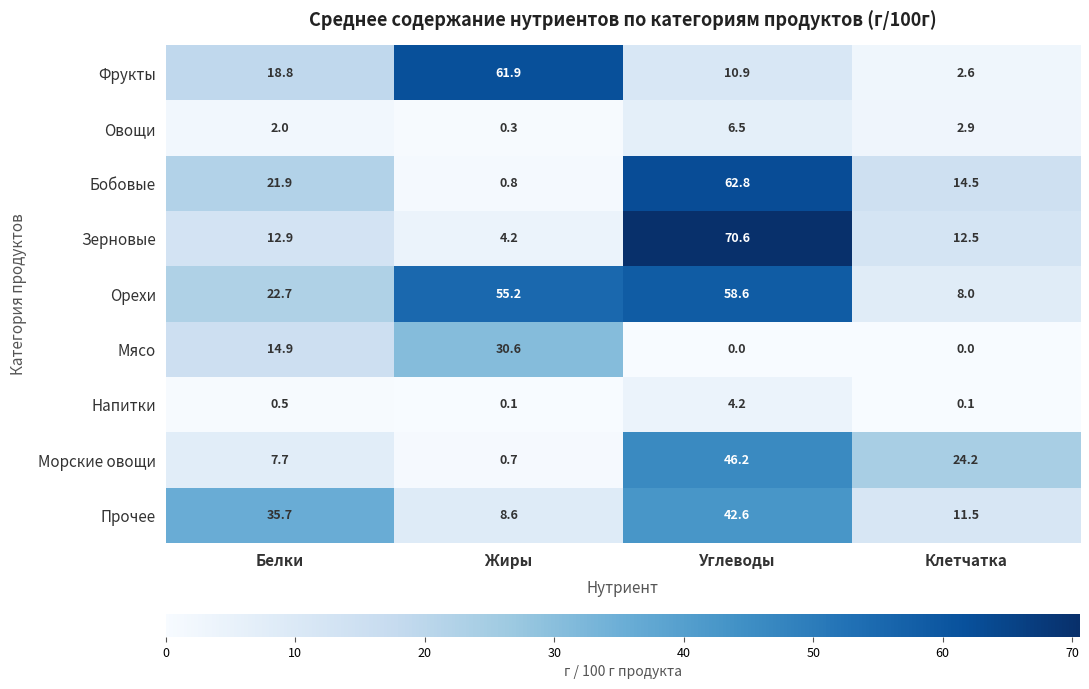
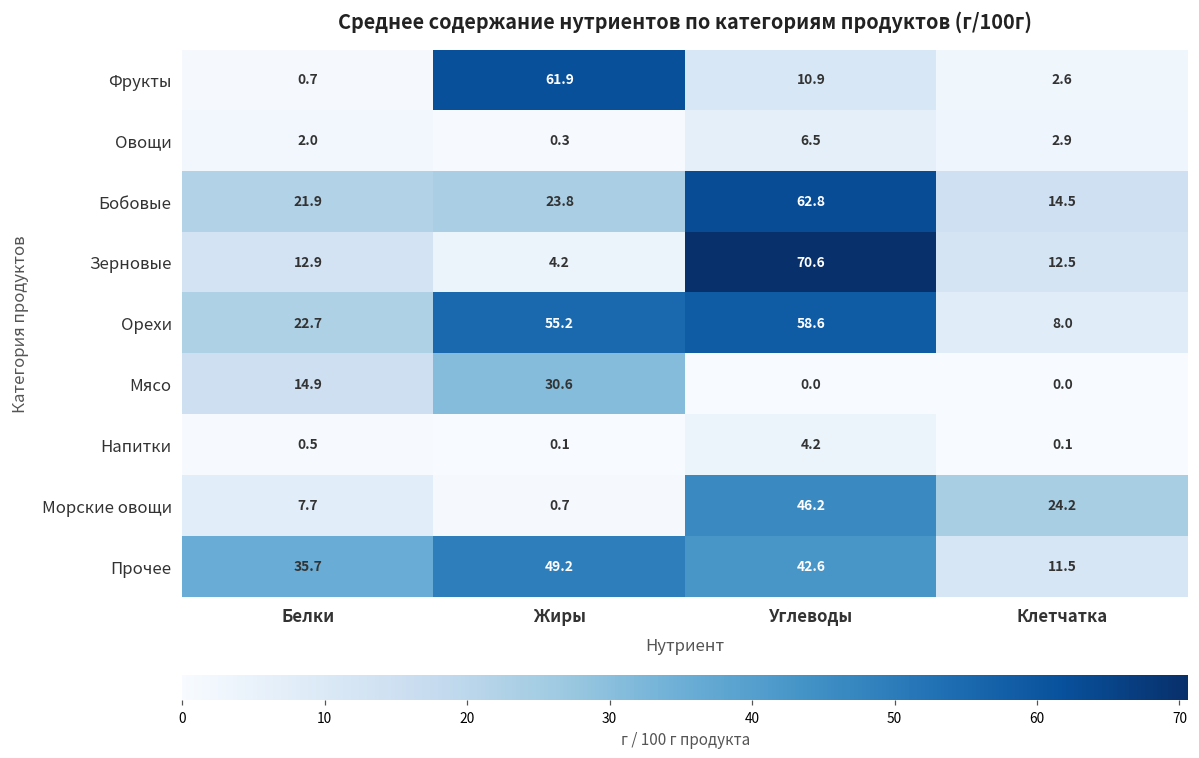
Фрукты, Белки: 18.8 -> 0.7
Бобовые, Жиры: 0.8 -> 23.8
Прочее, Жиры: 8.6 -> 49.2
